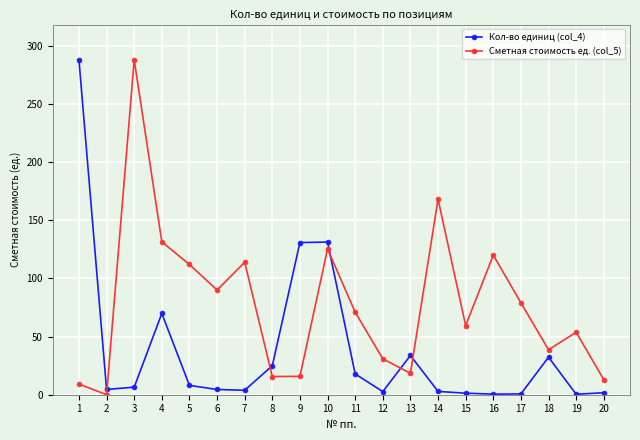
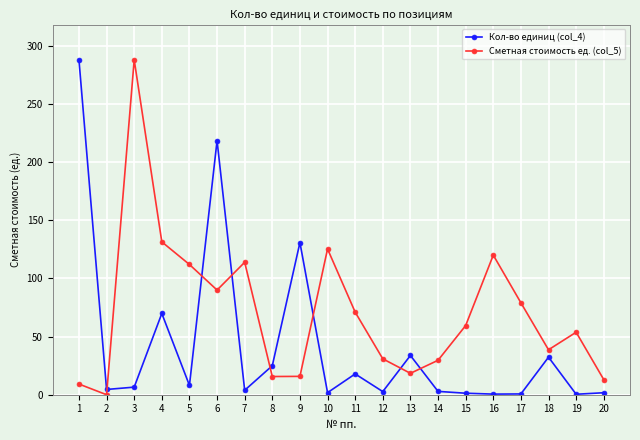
Кол-во единиц (col_4), 6: 5 -> 218
Кол-во единиц (col_4), 10: 131 -> 2
Сметная стоимость ед. (col_5), 14: 168 -> 30
